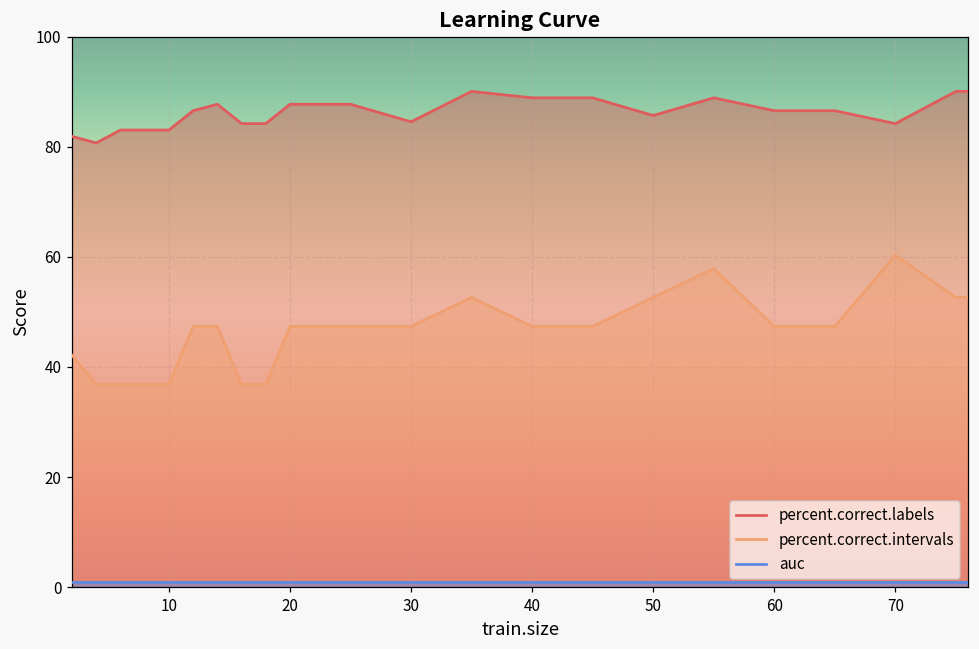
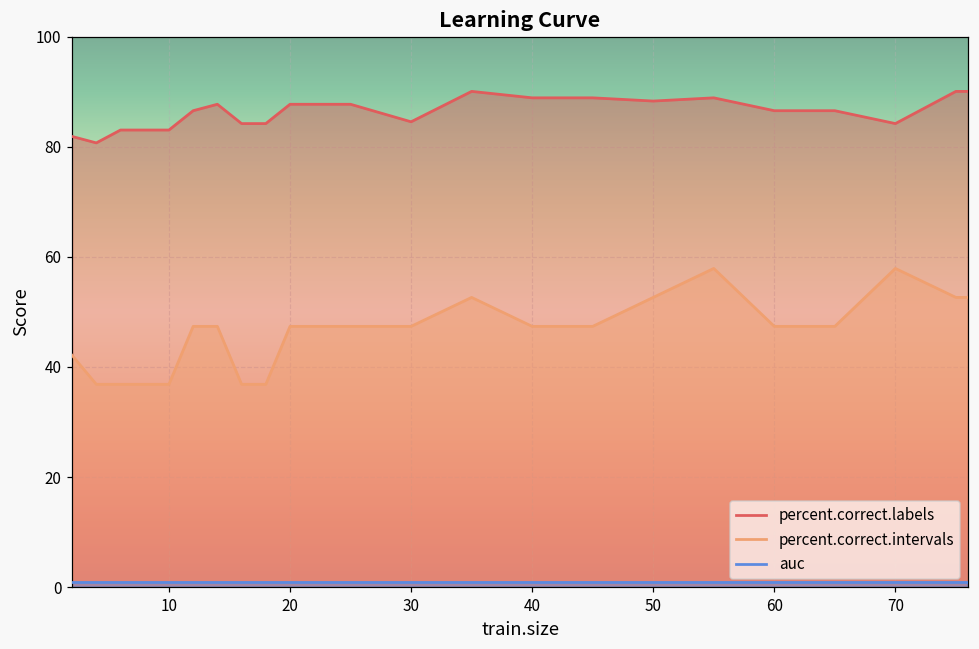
percent.correct.labels, 50: 86 -> 88
percent.correct.intervals, 70: 60 -> 58
